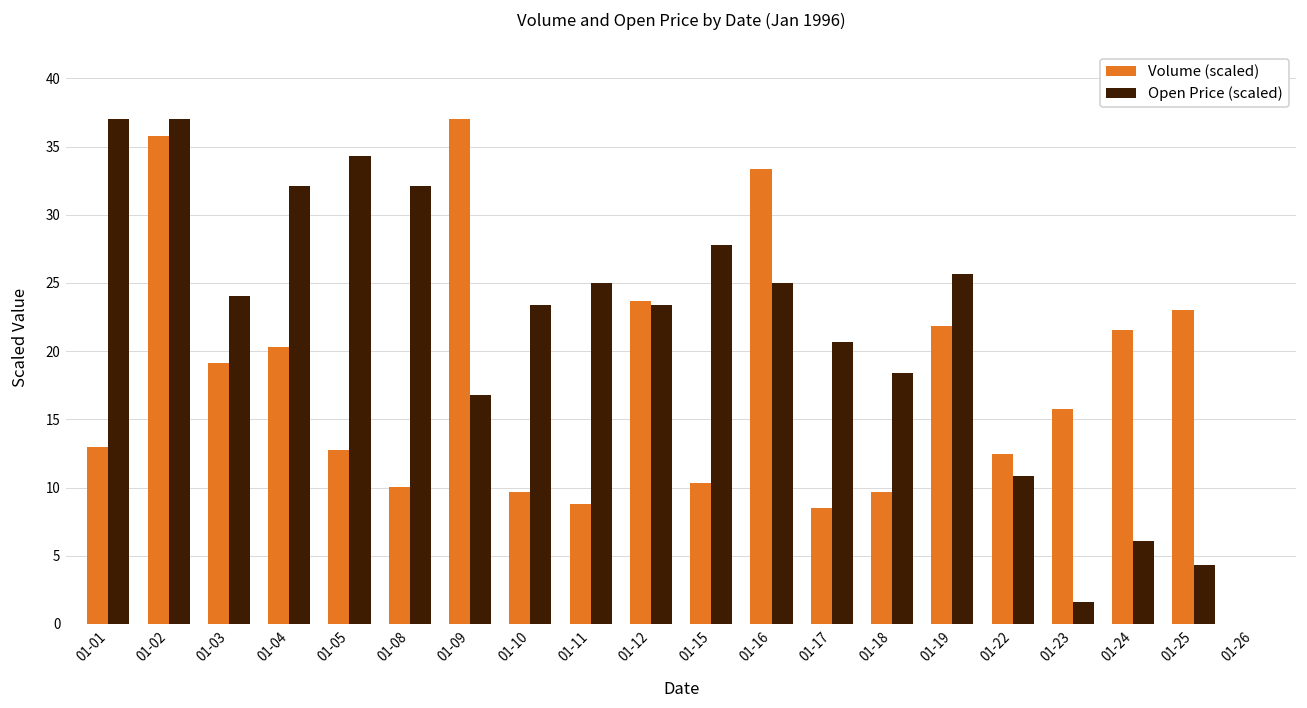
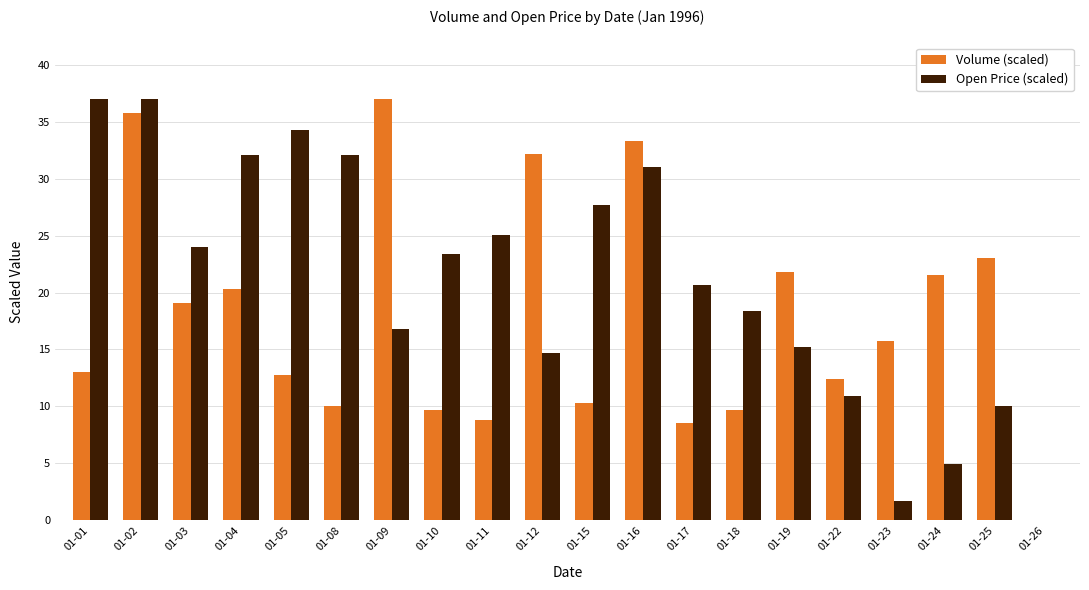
Volume (scaled), 01-12: 23.7 -> 32.2
Open Price (scaled), 01-12: 23.4 -> 14.7
Open Price (scaled), 01-16: 25.0 -> 31.0
Open Price (scaled), 01-19: 25.7 -> 15.2
Open Price (scaled), 01-24: 6.1 -> 4.9
Open Price (scaled), 01-25: 4.4 -> 10.0
